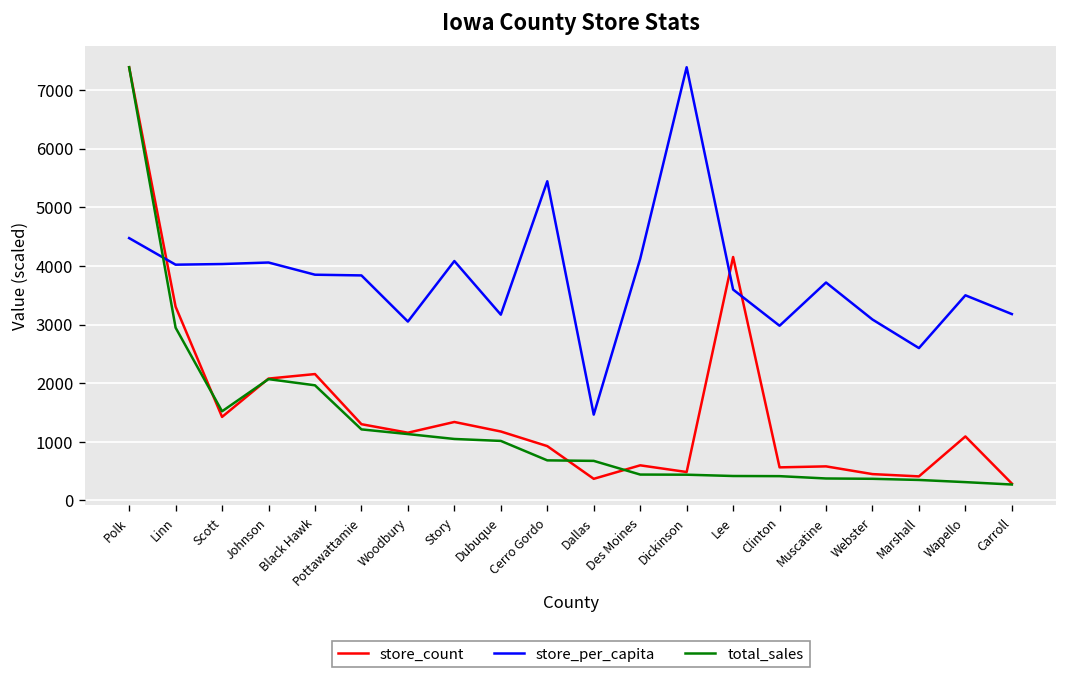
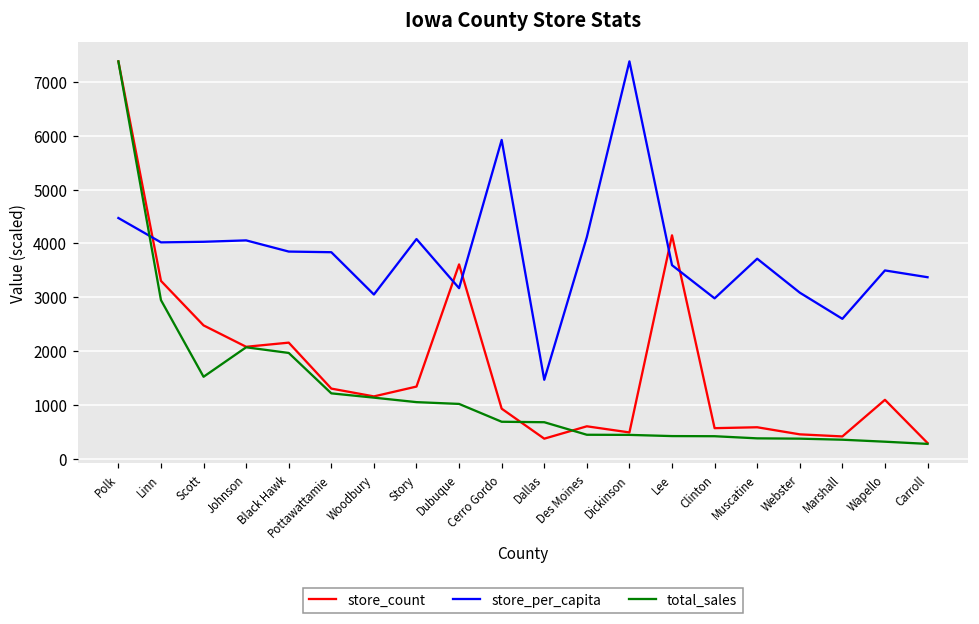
store_count, Scott: 1400 -> 2500
store_count, Dubuque: 1200 -> 3600
store_per_capita, Cerro Gordo: 5400 -> 5900
store_per_capita, Carroll: 3200 -> 3400
